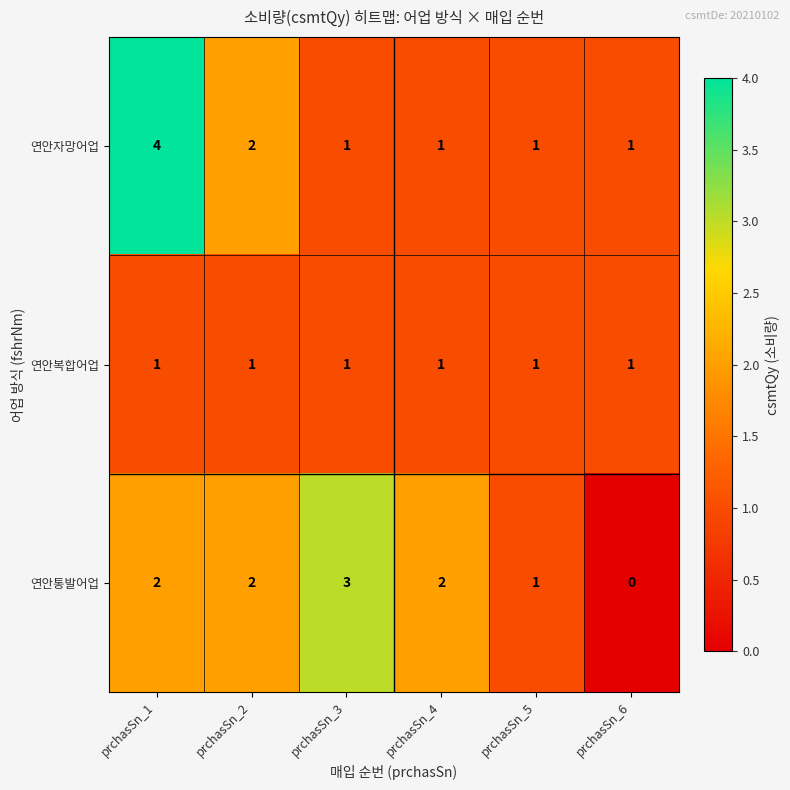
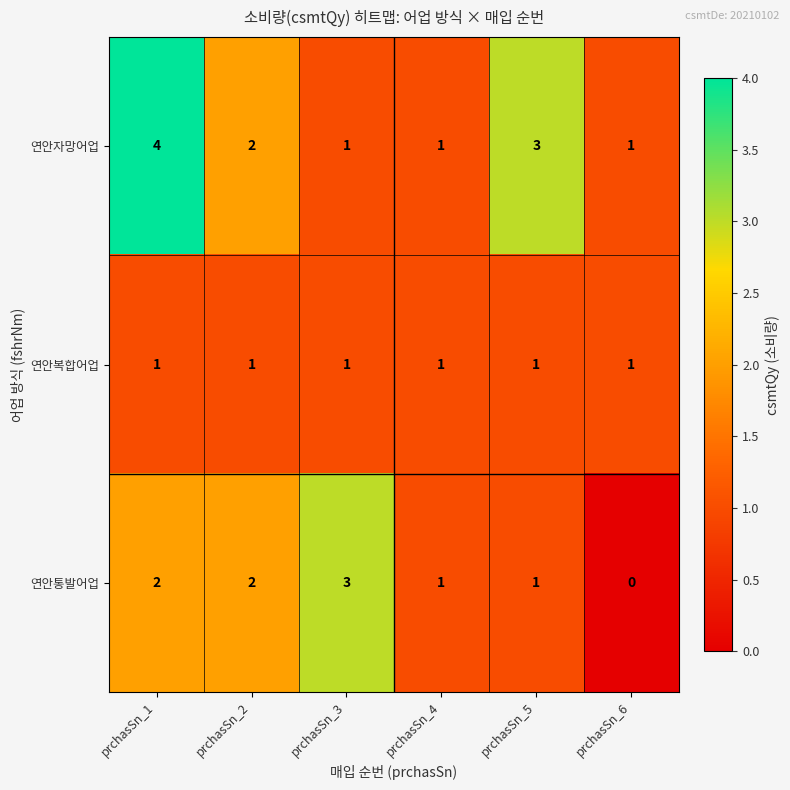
연안자망어업, prchasSn_5: 1 -> 3
연안통발어업, prchasSn_4: 2 -> 1
